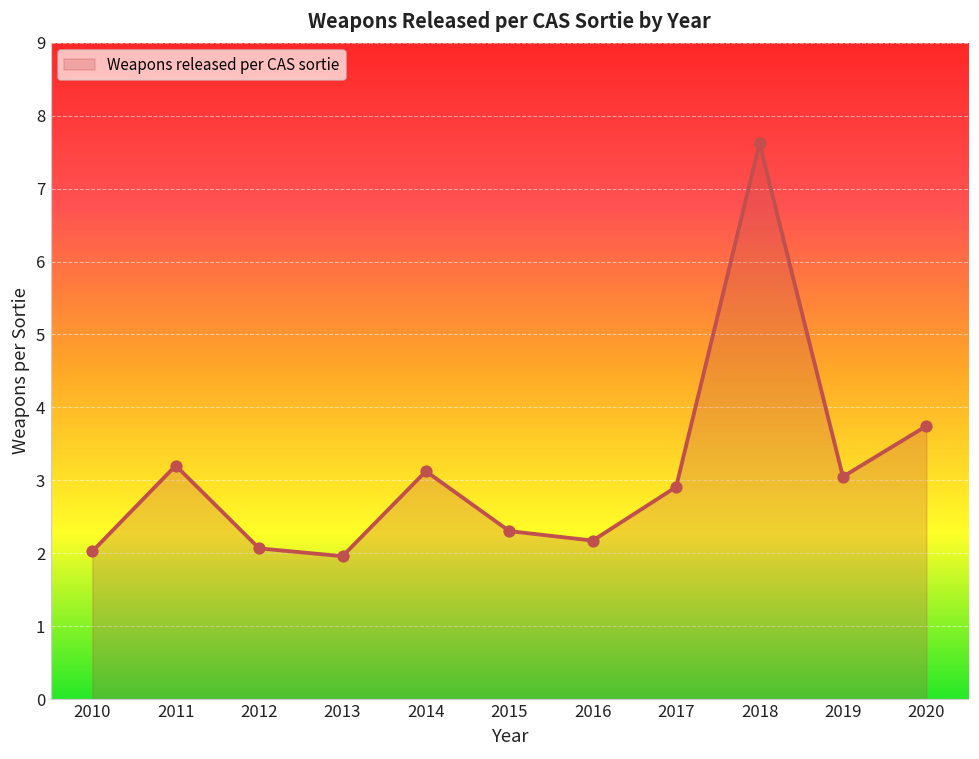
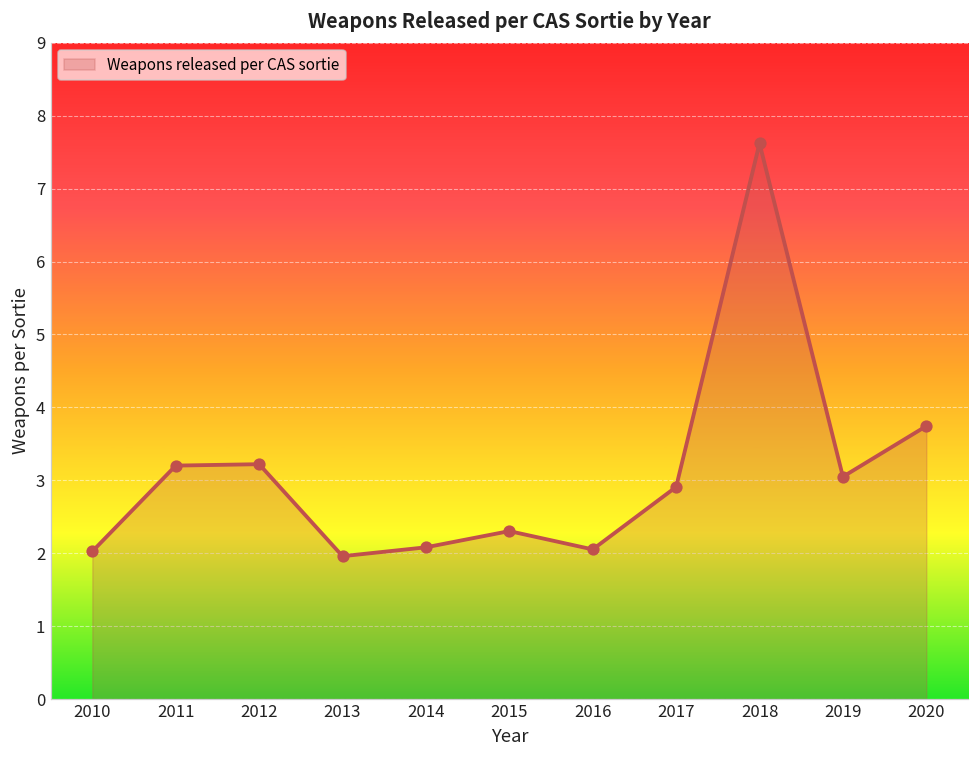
2012: 2.1 -> 3.2
2014: 3.1 -> 2.1
2016: 2.2 -> 2.1
